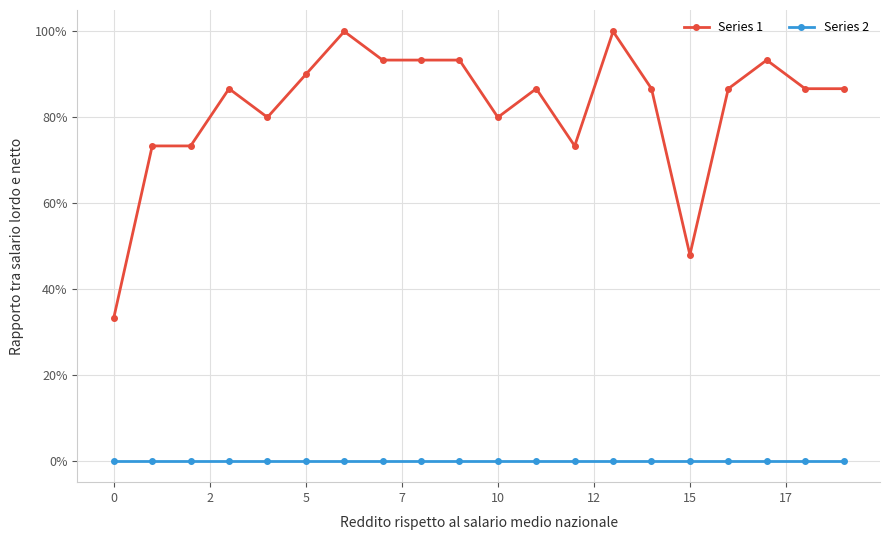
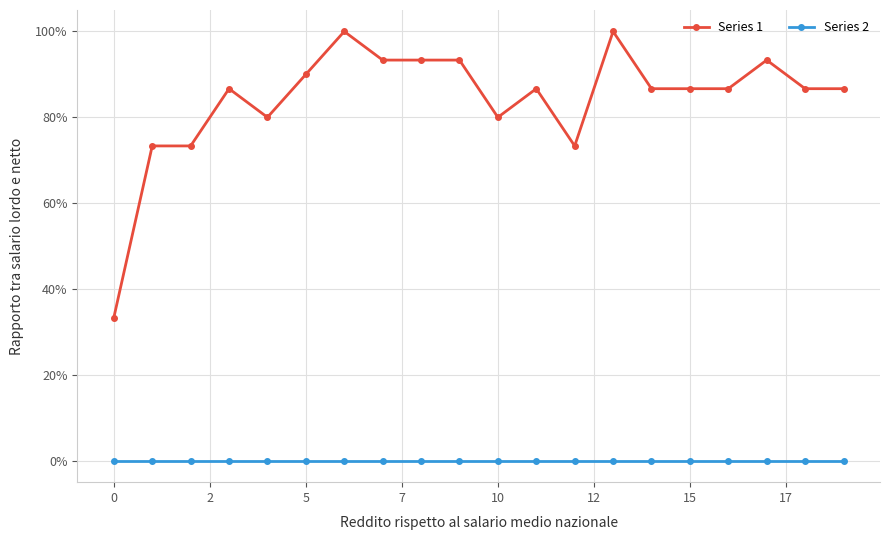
Series 1, 15: 48% -> 87%
